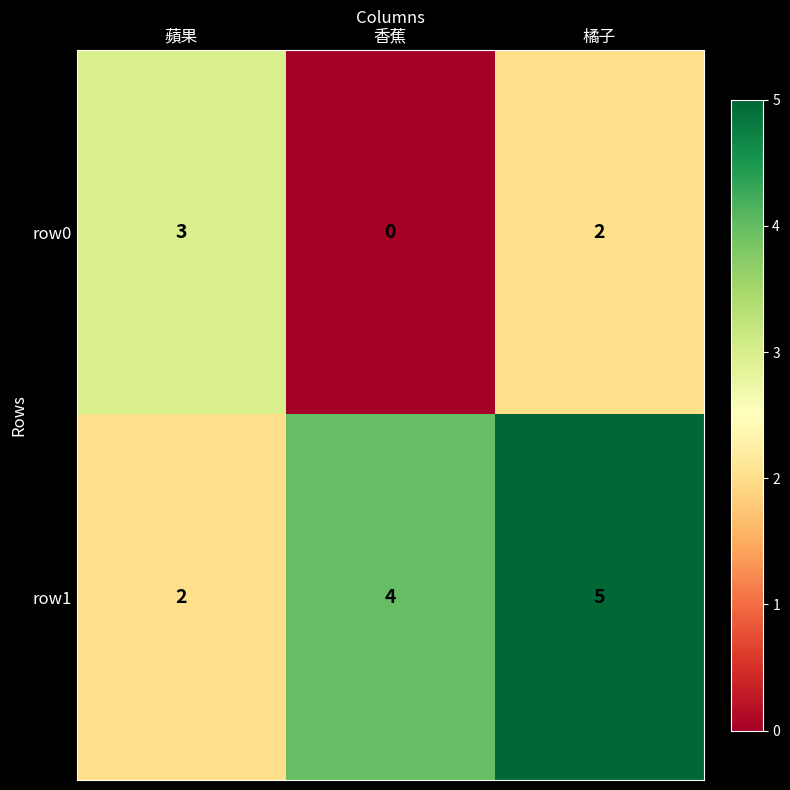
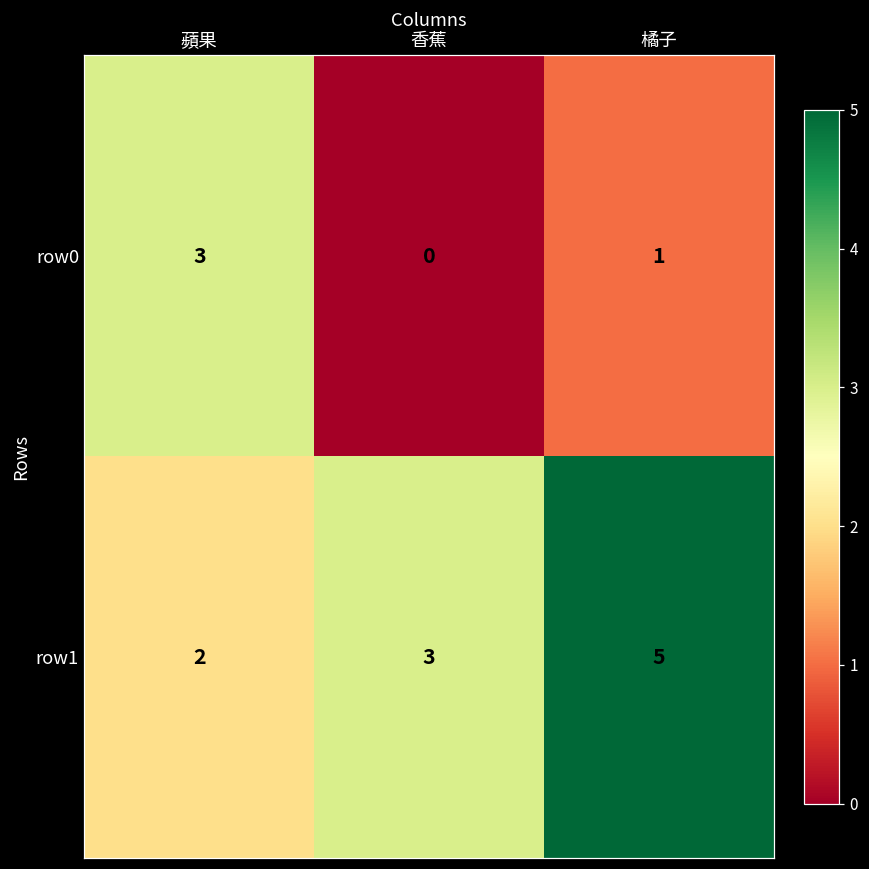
row0, 橘子: 2 -> 1
row1, 香蕉: 4 -> 3
